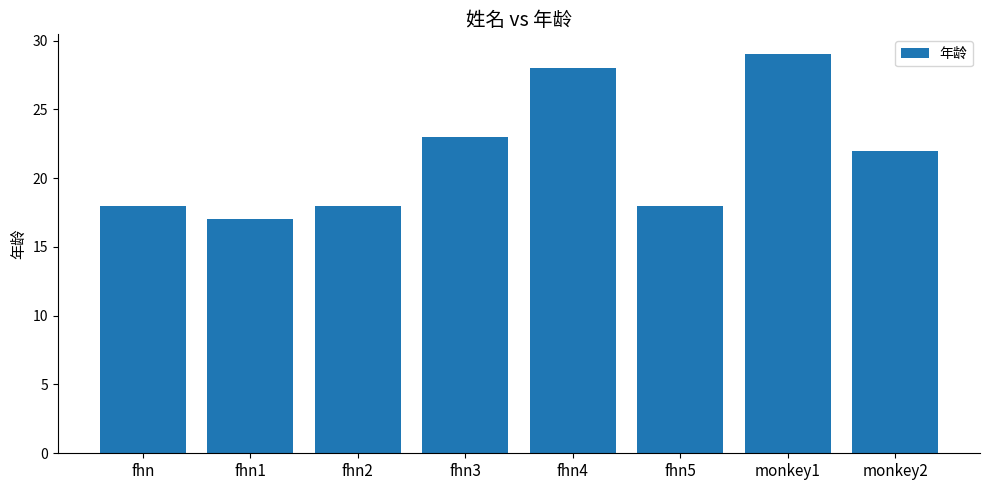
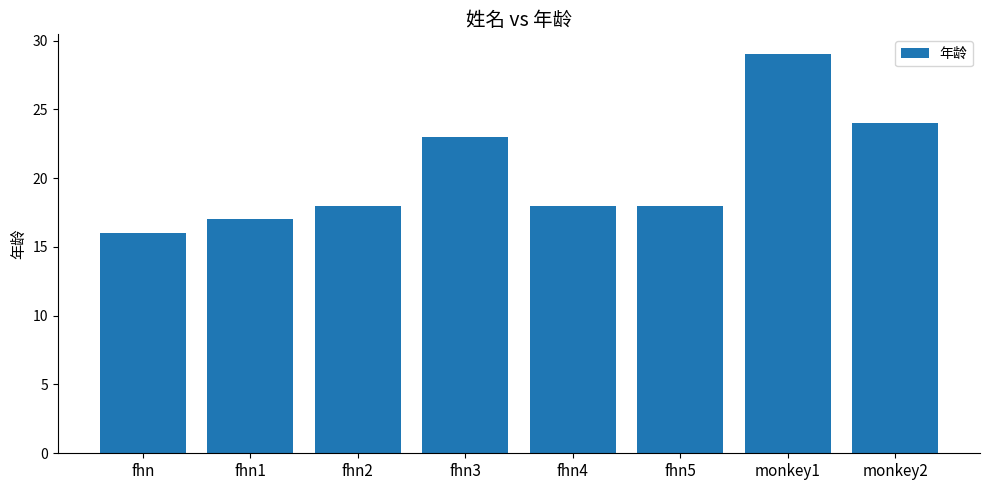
fhn: 18 -> 16
fhn4: 28 -> 18
monkey2: 22 -> 24
